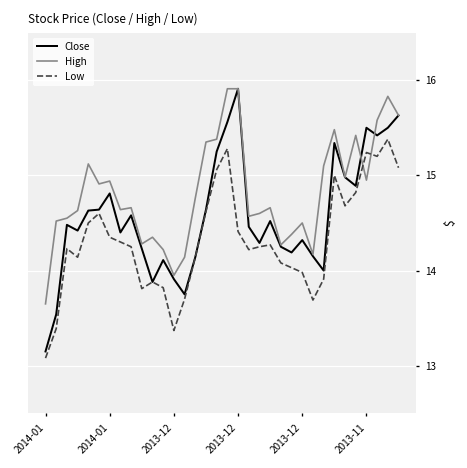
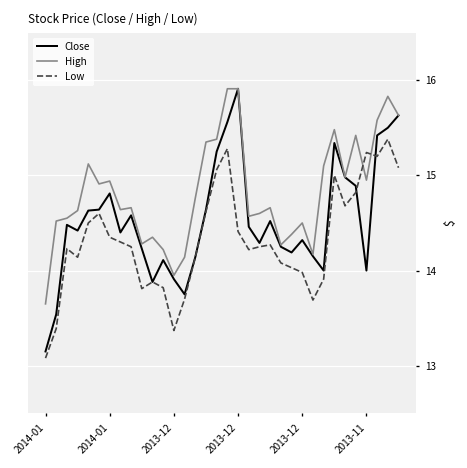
Close, 2013-11: 15.5 -> 14.0
